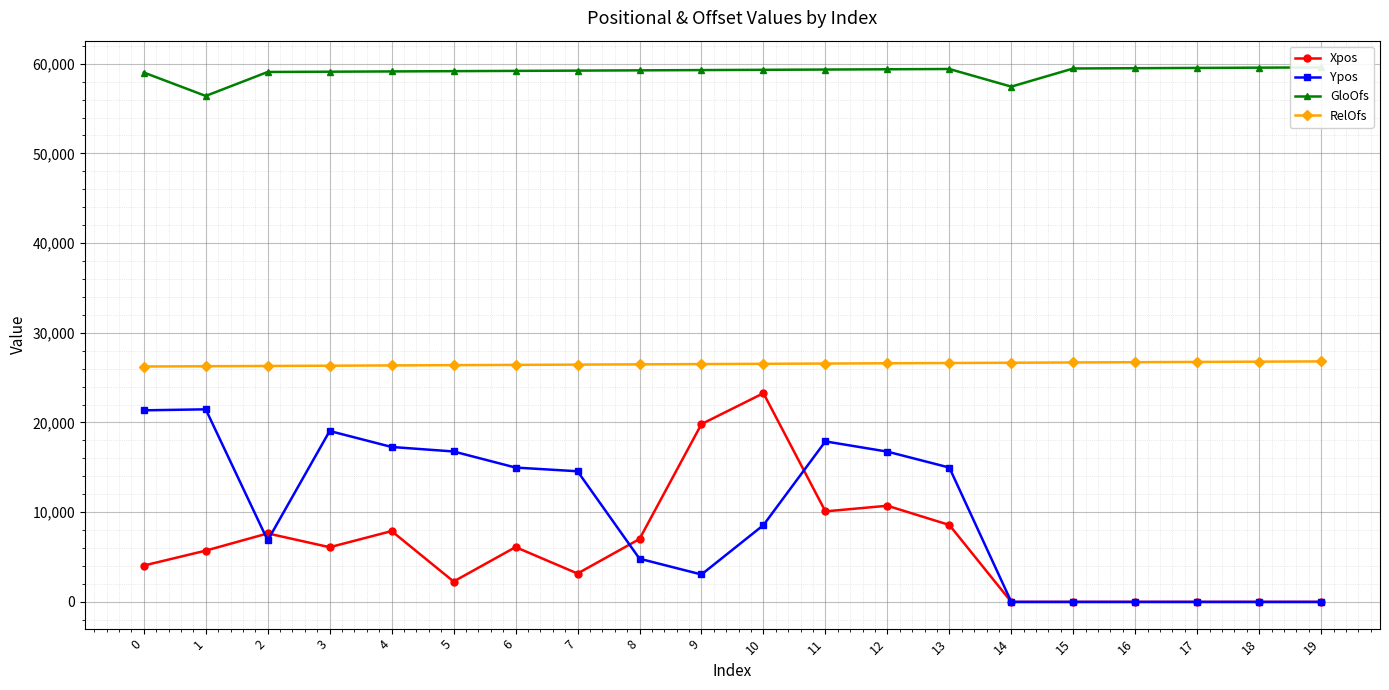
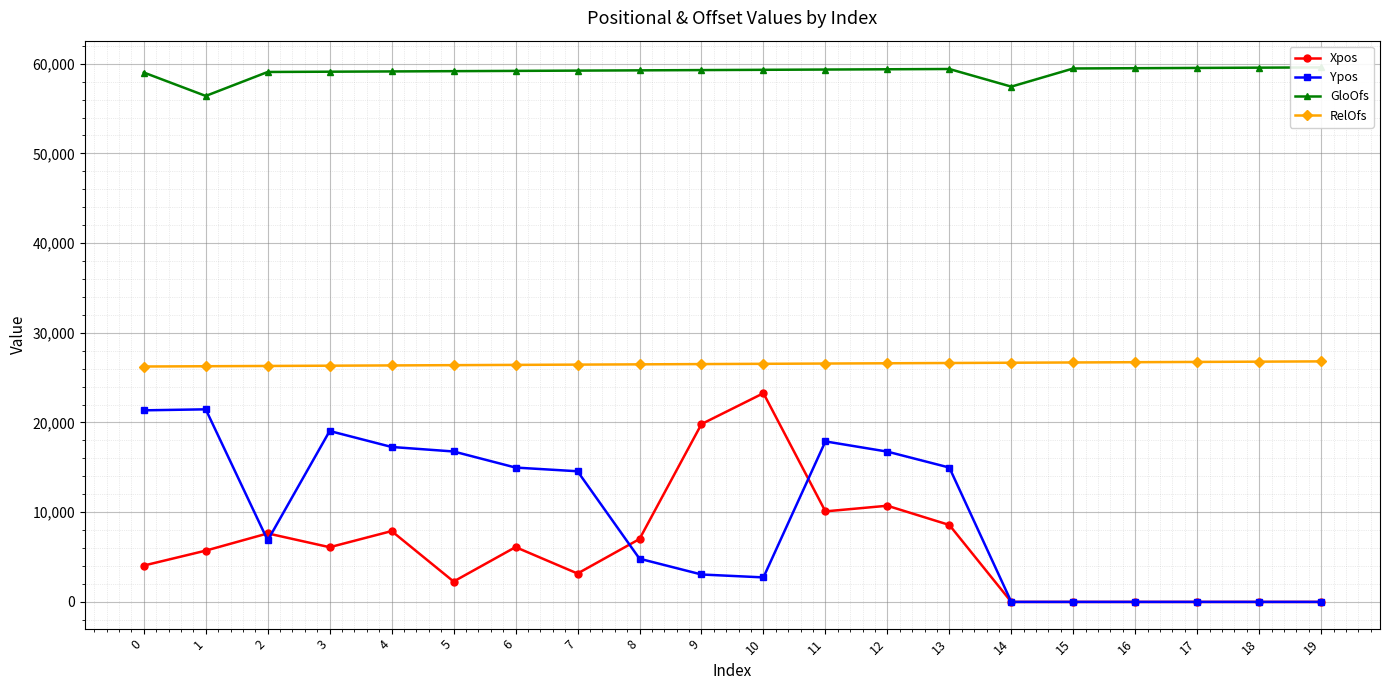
Ypos, 10: 9,000 -> 3,000
